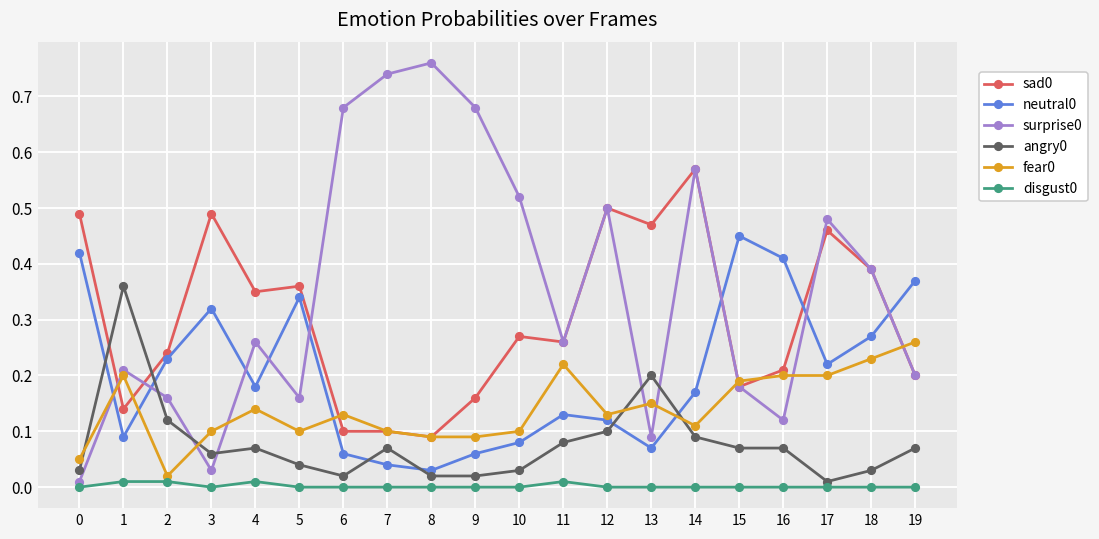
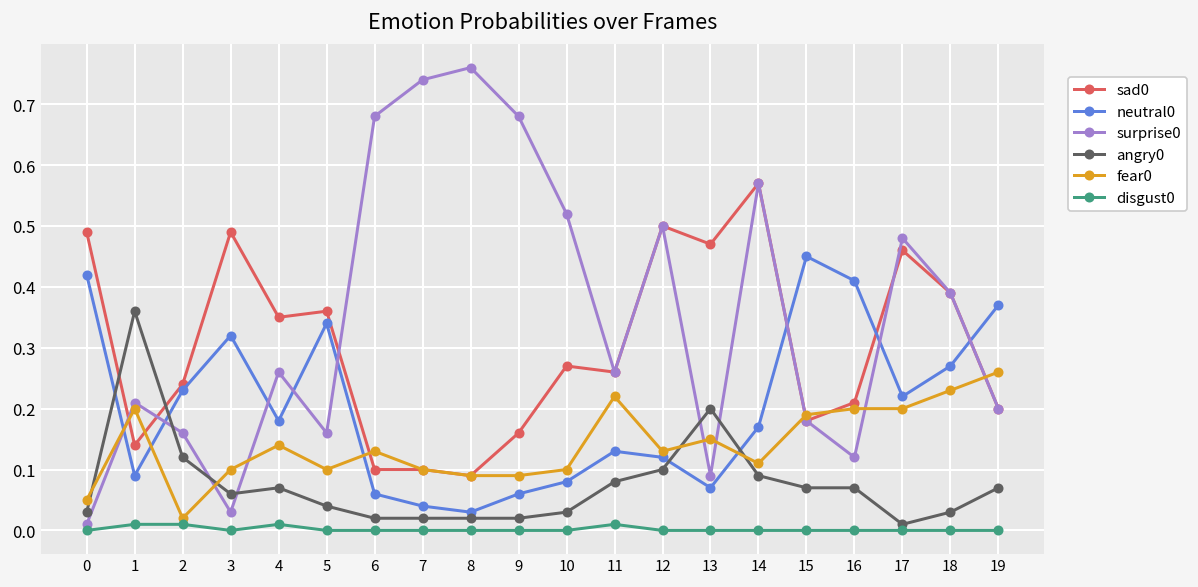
angry0, 7: 0.07 -> 0.02
